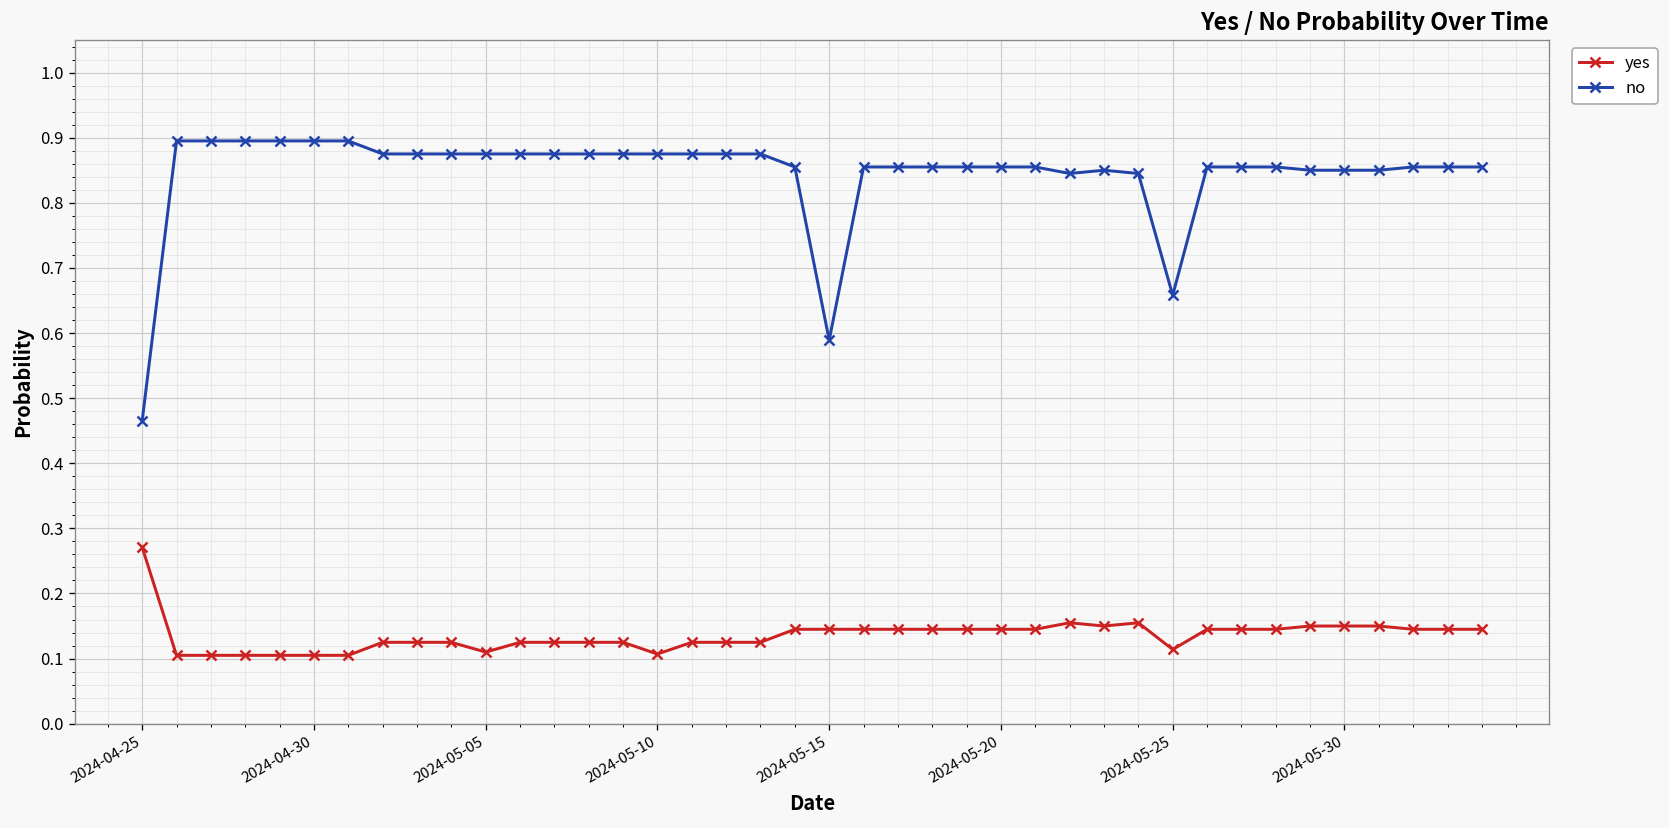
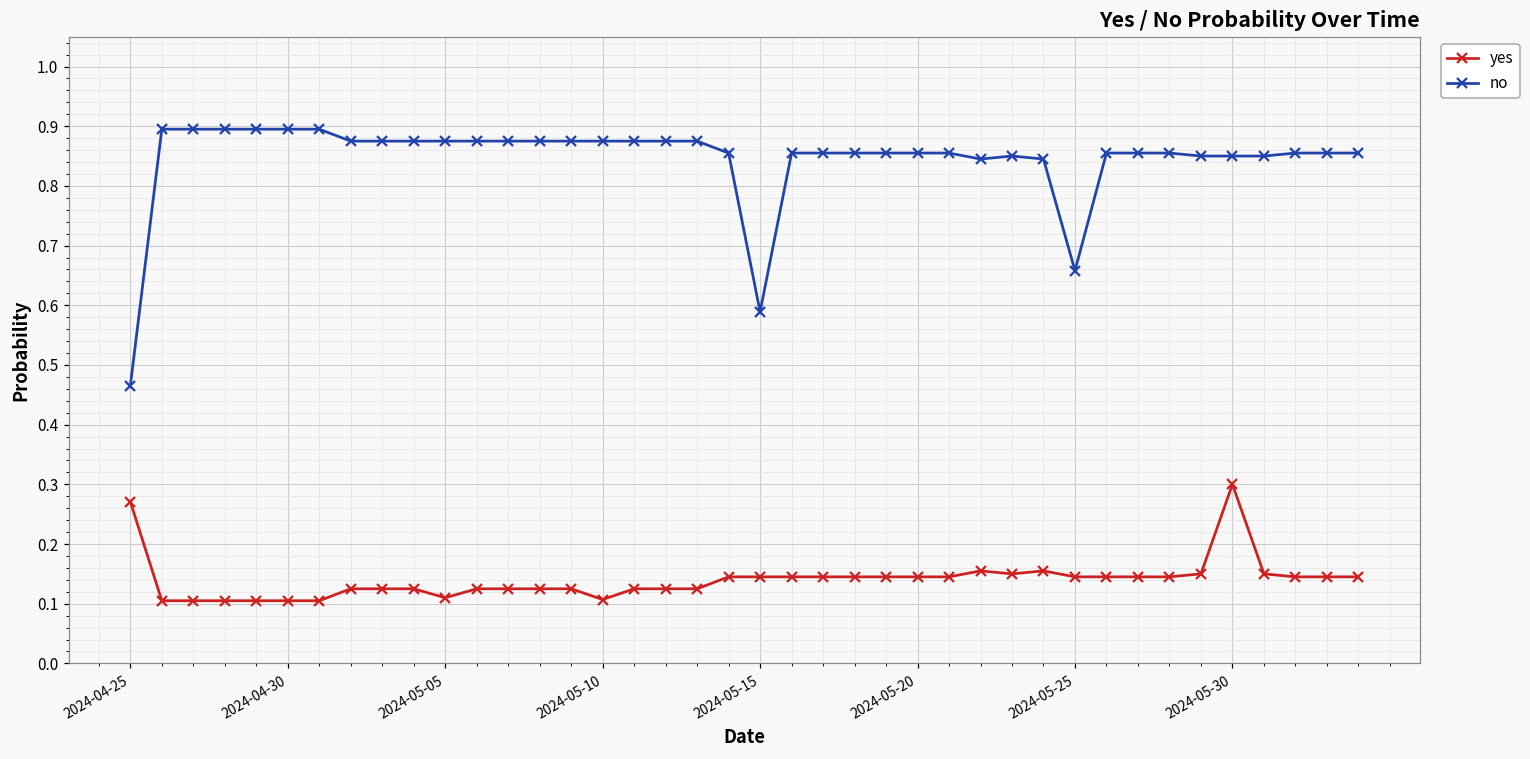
yes, 2024-05-25: 0.11 -> 0.15
yes, 2024-05-30: 0.15 -> 0.30
